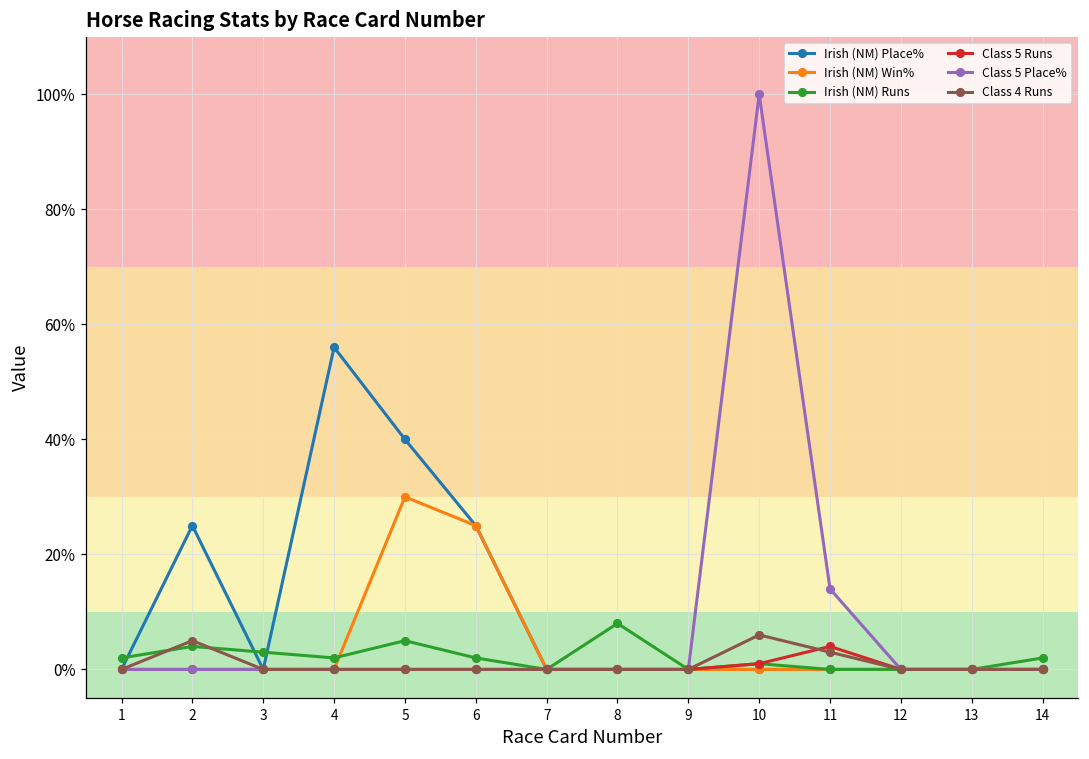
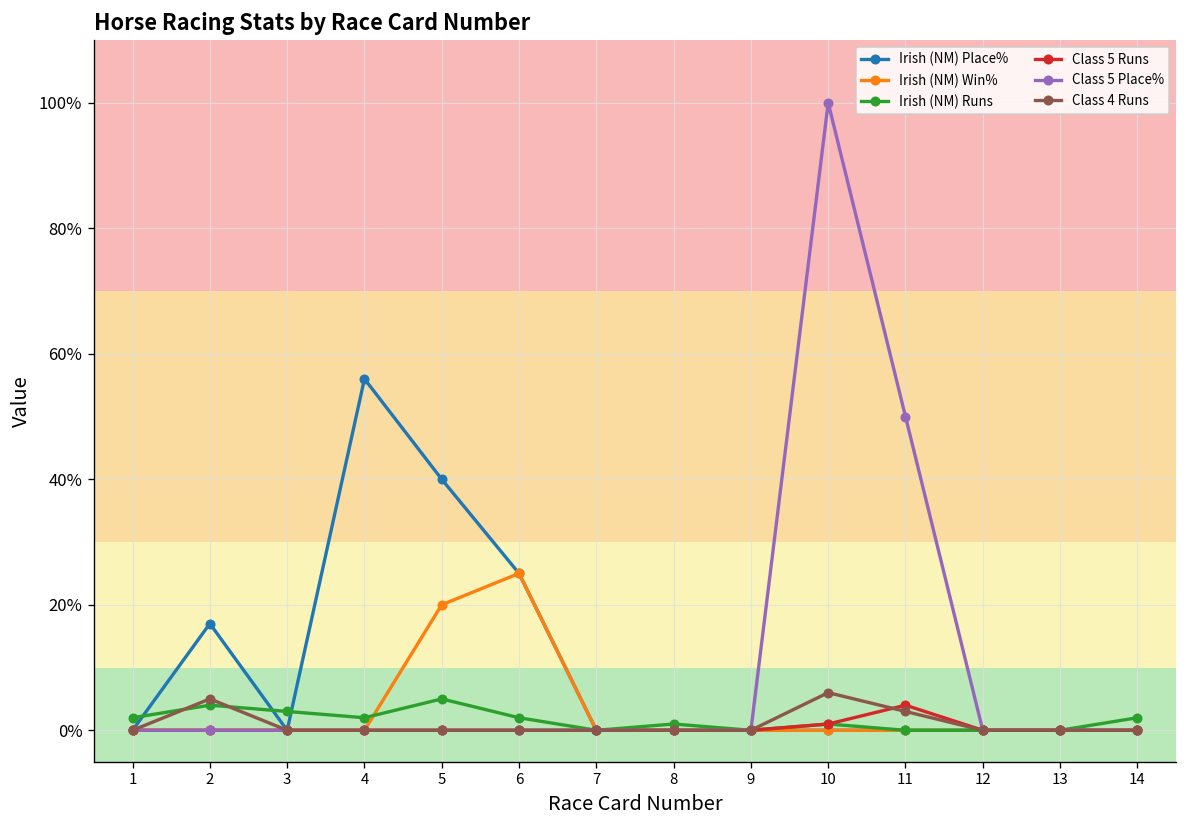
Irish (NM) Place%, 2: 25% -> 17%
Irish (NM) Win%, 5: 30% -> 20%
Irish (NM) Runs, 8: 8% -> 1%
Class 5 Place%, 11: 14% -> 50%
